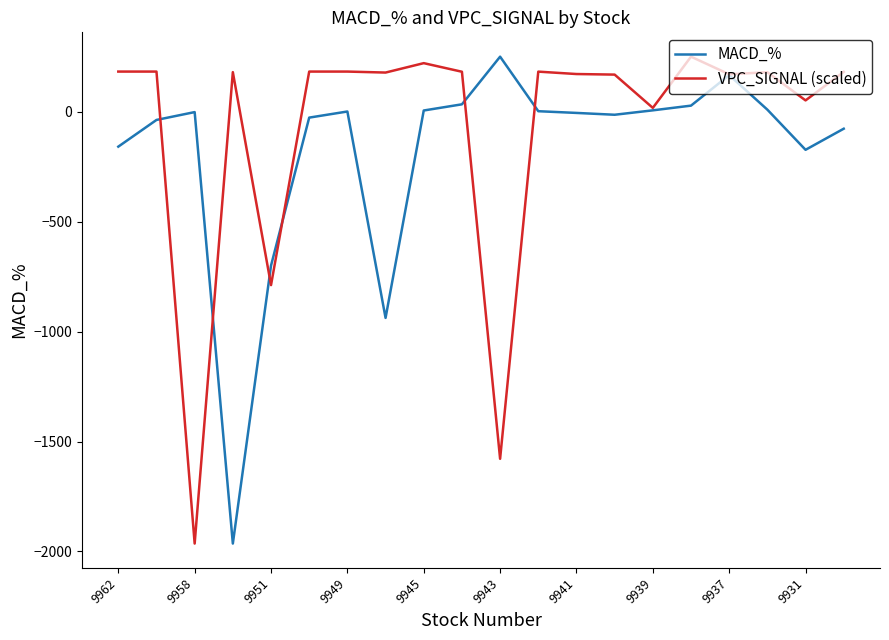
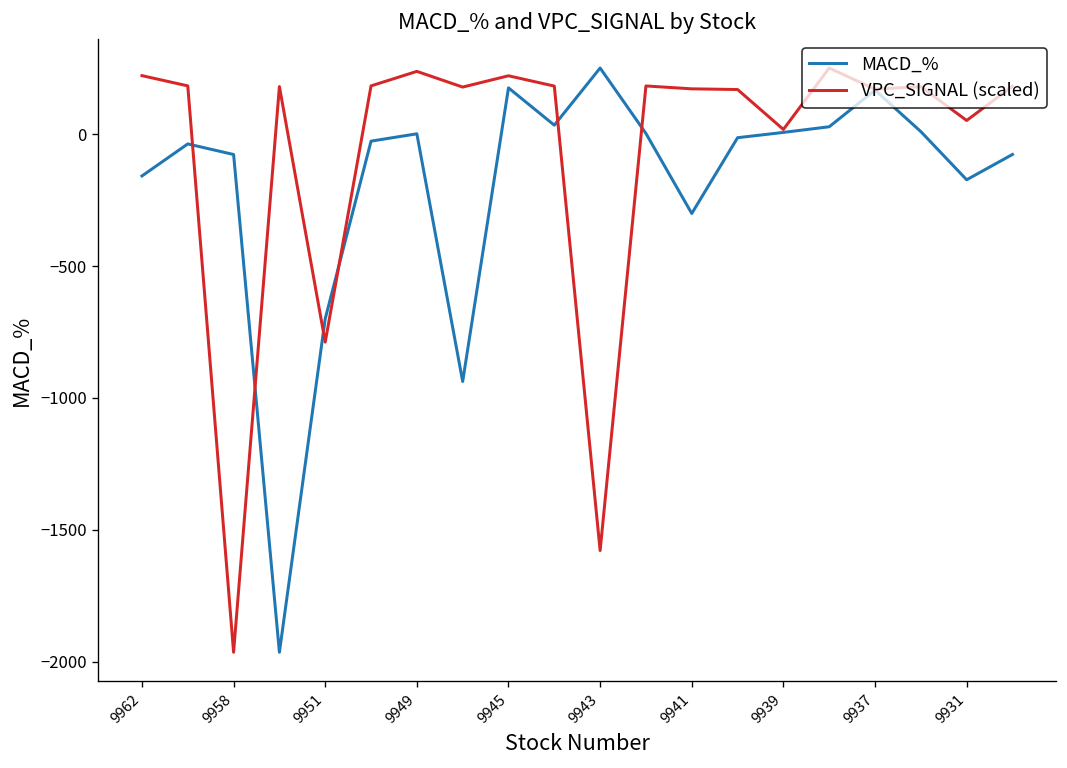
VPC_SIGNAL (scaled), 9962: 180 -> 220
MACD_%, 9958: 0 -> -80
VPC_SIGNAL (scaled), 9949: 180 -> 240
MACD_%, 9945: 10 -> 180
MACD_%, 9941: 0 -> -300
